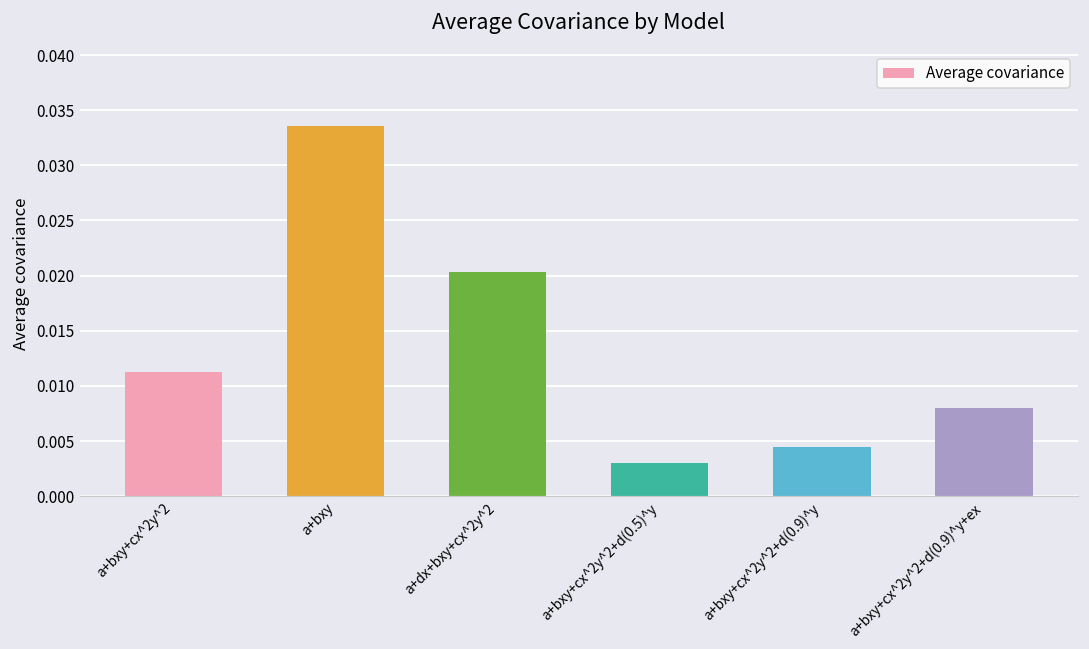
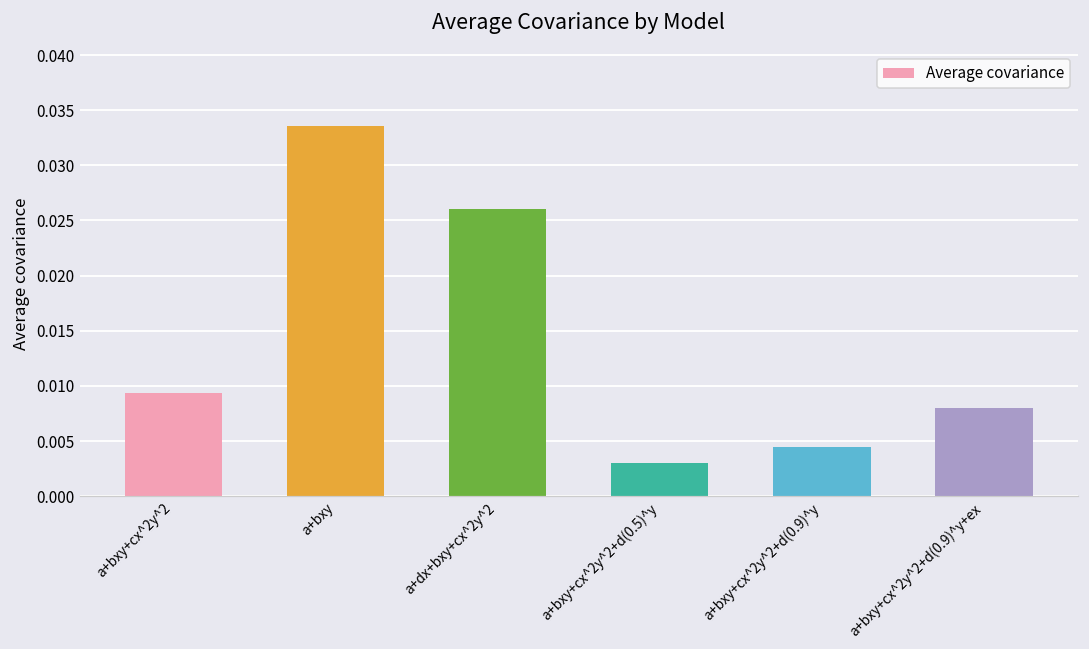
a+bxy+cx^2y^2: 0.0113 -> 0.0094
a+dx+bxy+cx^2y^2: 0.0203 -> 0.0260
